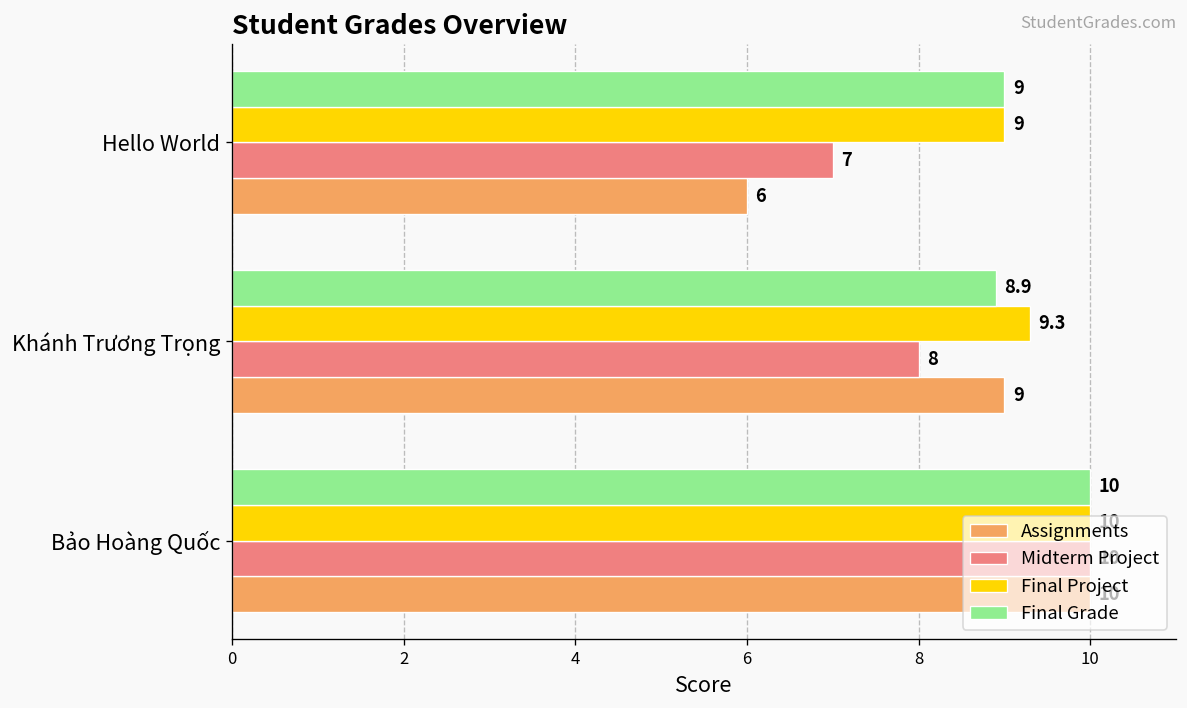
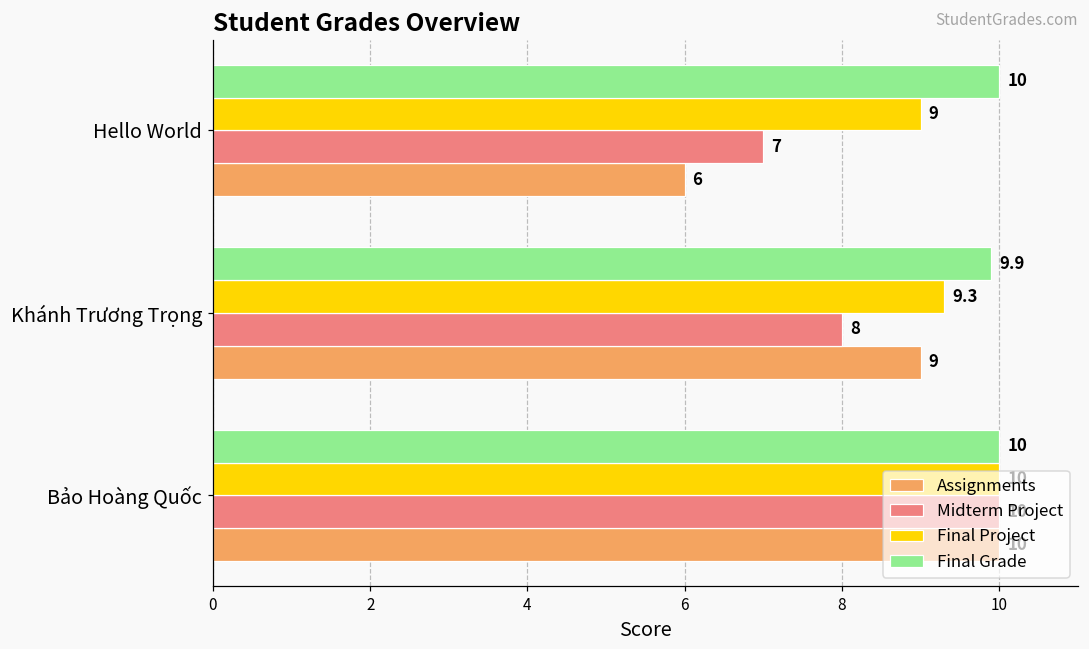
Final Grade, Hello World: 9 -> 10
Final Grade, Khánh Trương Trọng: 8.9 -> 9.9
